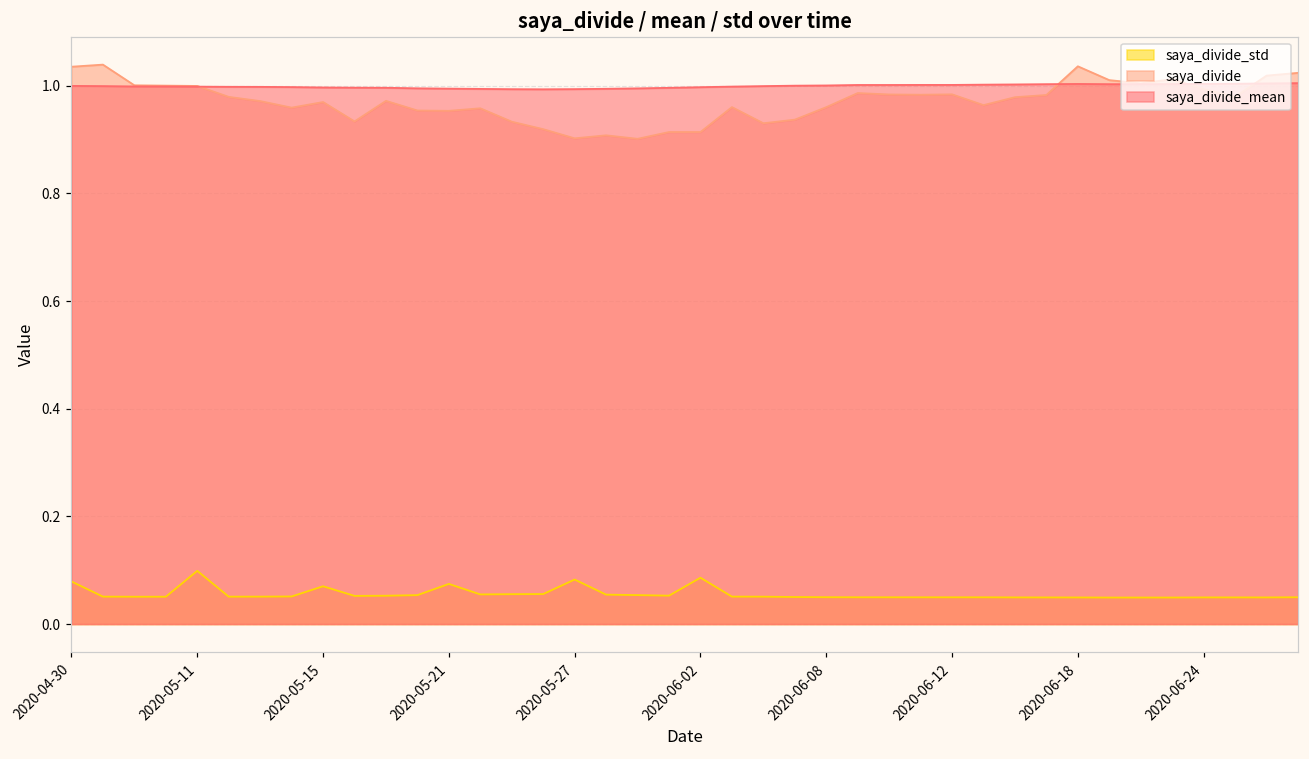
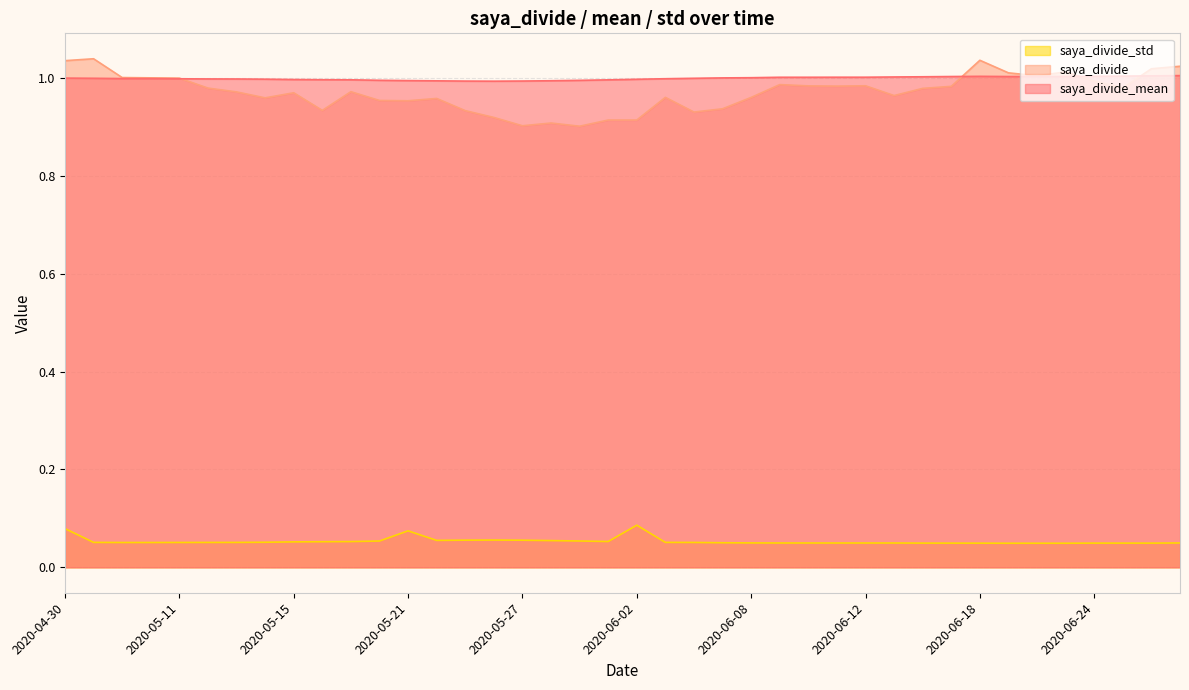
saya_divide_std, 2020-05-11: 0.10 -> 0.05
saya_divide_std, 2020-05-15: 0.07 -> 0.05
saya_divide_std, 2020-05-27: 0.08 -> 0.06
